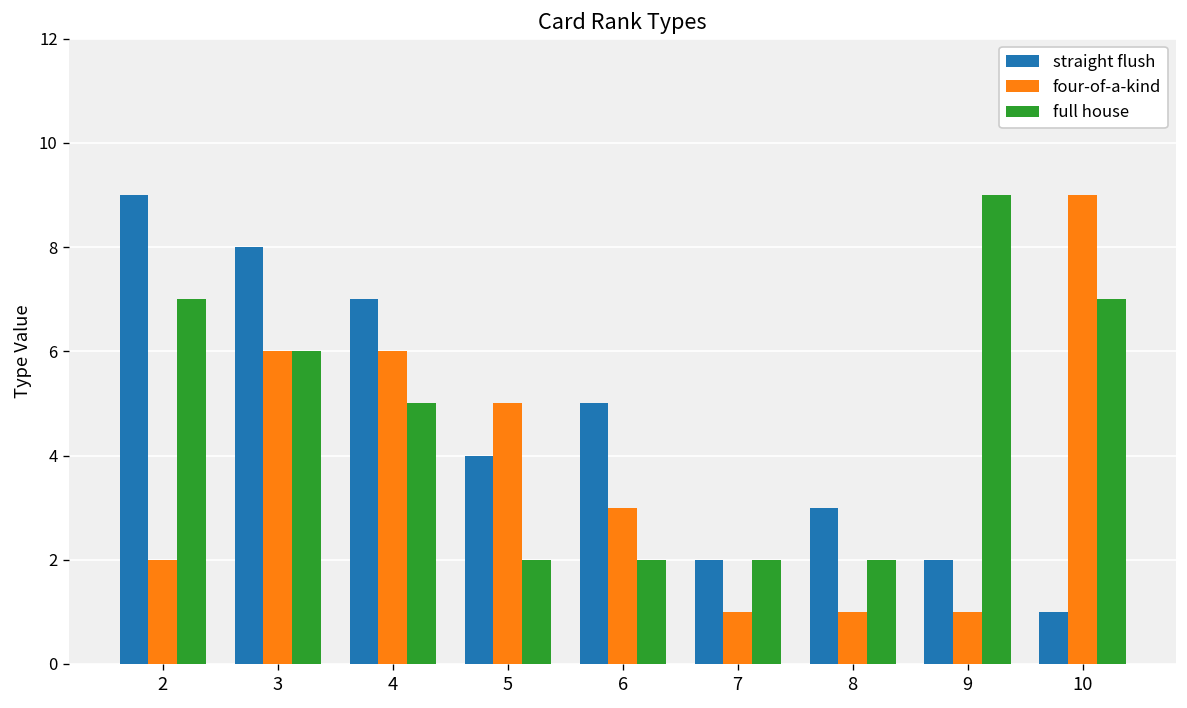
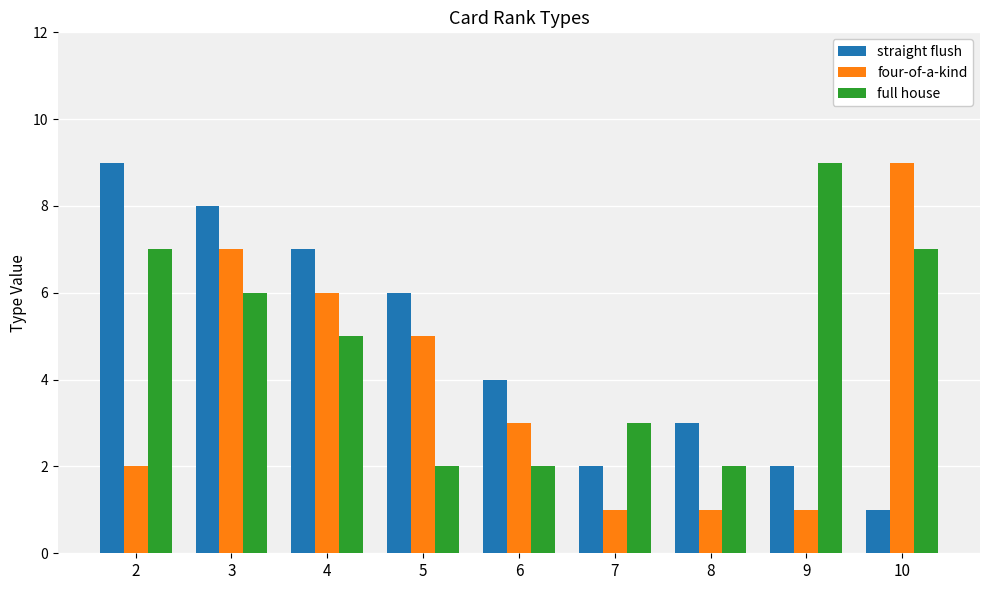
four-of-a-kind, 3: 6 -> 7
straight flush, 5: 4 -> 6
straight flush, 6: 5 -> 4
full house, 7: 2 -> 3
